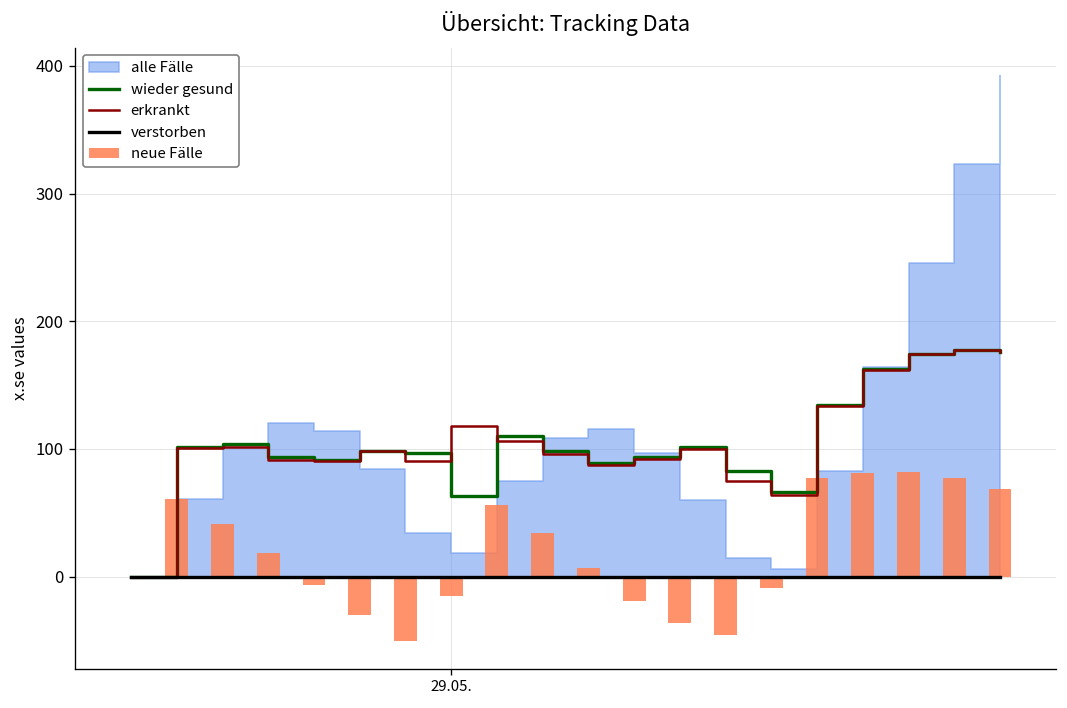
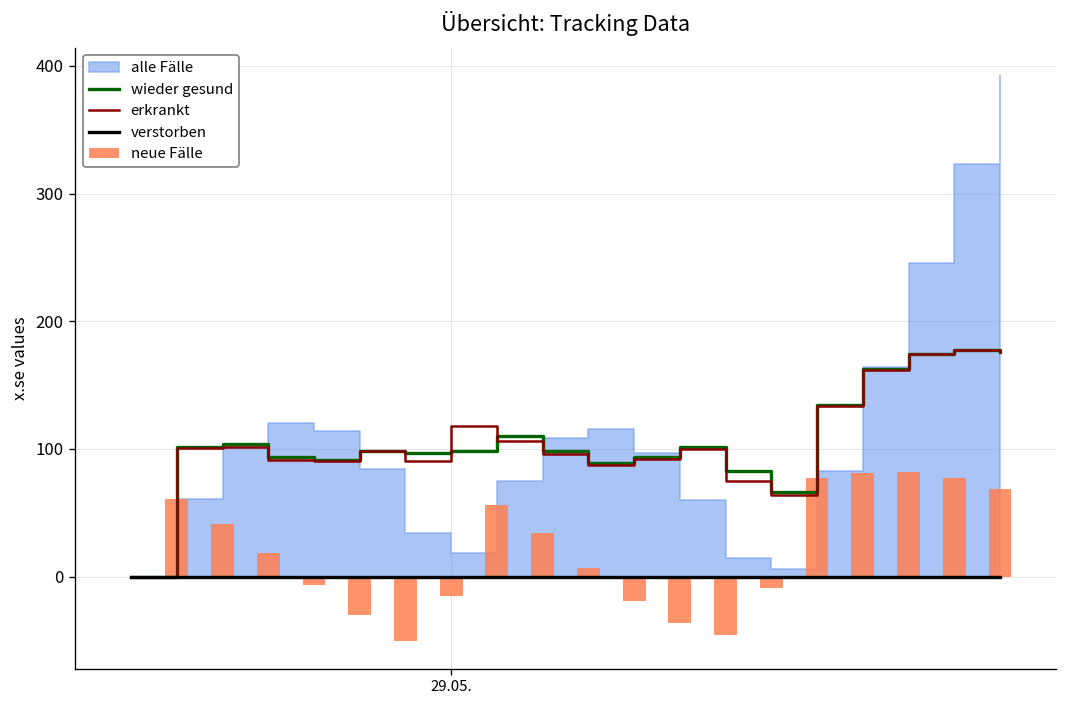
wieder gesund, 29.05.: 63 -> 98
